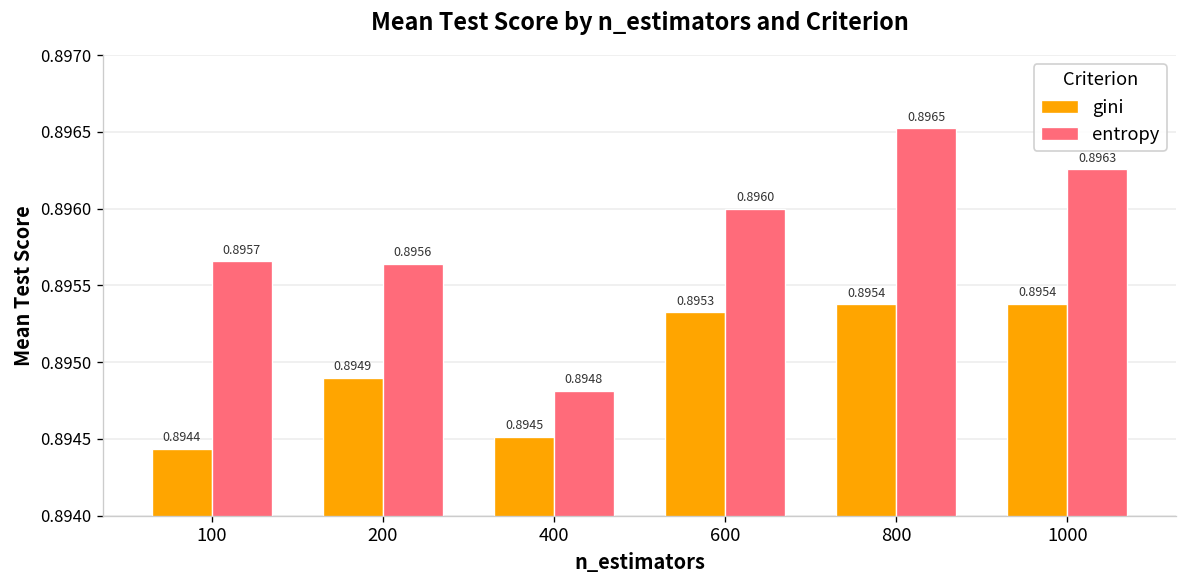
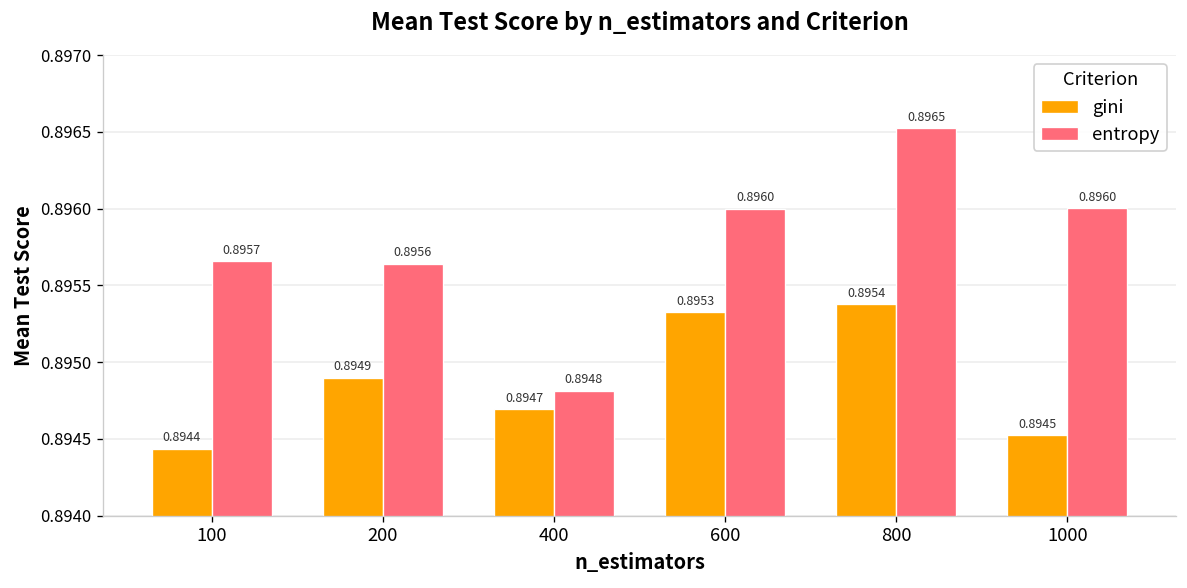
gini, 400: 0.8945 -> 0.8947
gini, 1000: 0.8954 -> 0.8945
entropy, 1000: 0.89625 -> 0.89600
